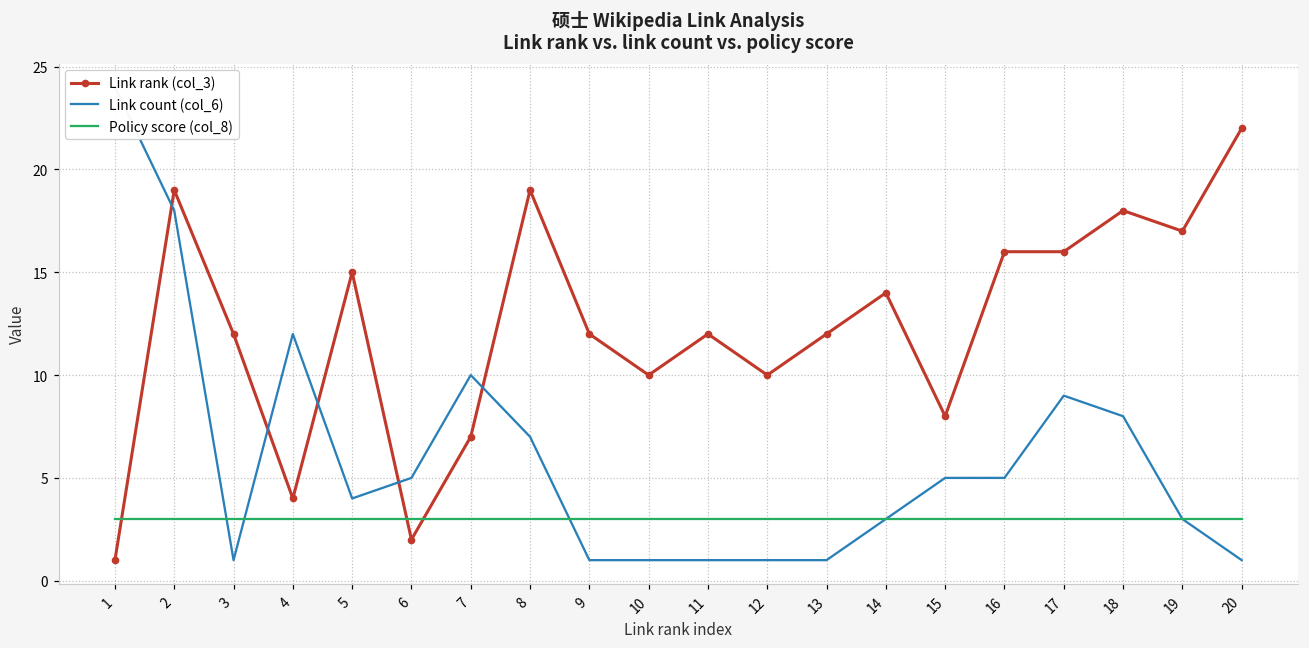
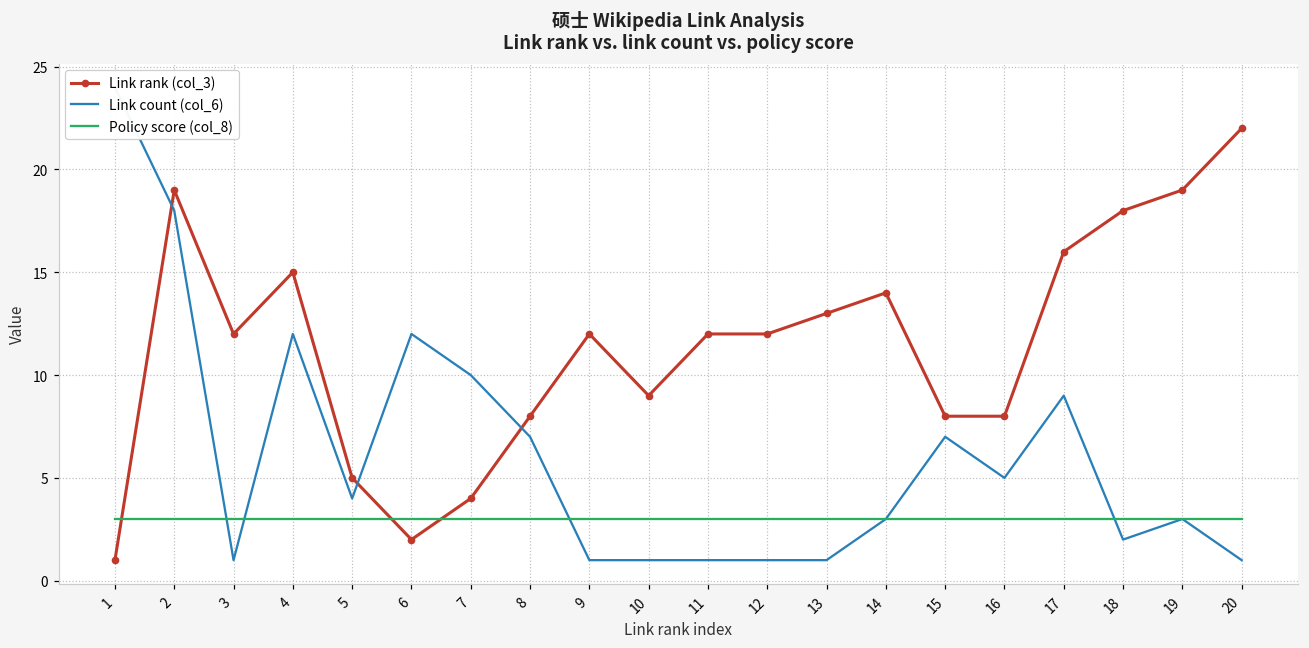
Link rank (col_3), 4: 4 -> 15
Link rank (col_3), 5: 15 -> 5
Link count (col_6), 6: 5 -> 12
Link rank (col_3), 7: 7 -> 4
Link rank (col_3), 8: 19 -> 8
Link rank (col_3), 10: 10 -> 9
Link rank (col_3), 12: 10 -> 12
Link rank (col_3), 13: 12 -> 13
Link count (col_6), 15: 5 -> 7
Link rank (col_3), 16: 16 -> 8
Link count (col_6), 18: 8 -> 2
Link rank (col_3), 19: 17 -> 19
